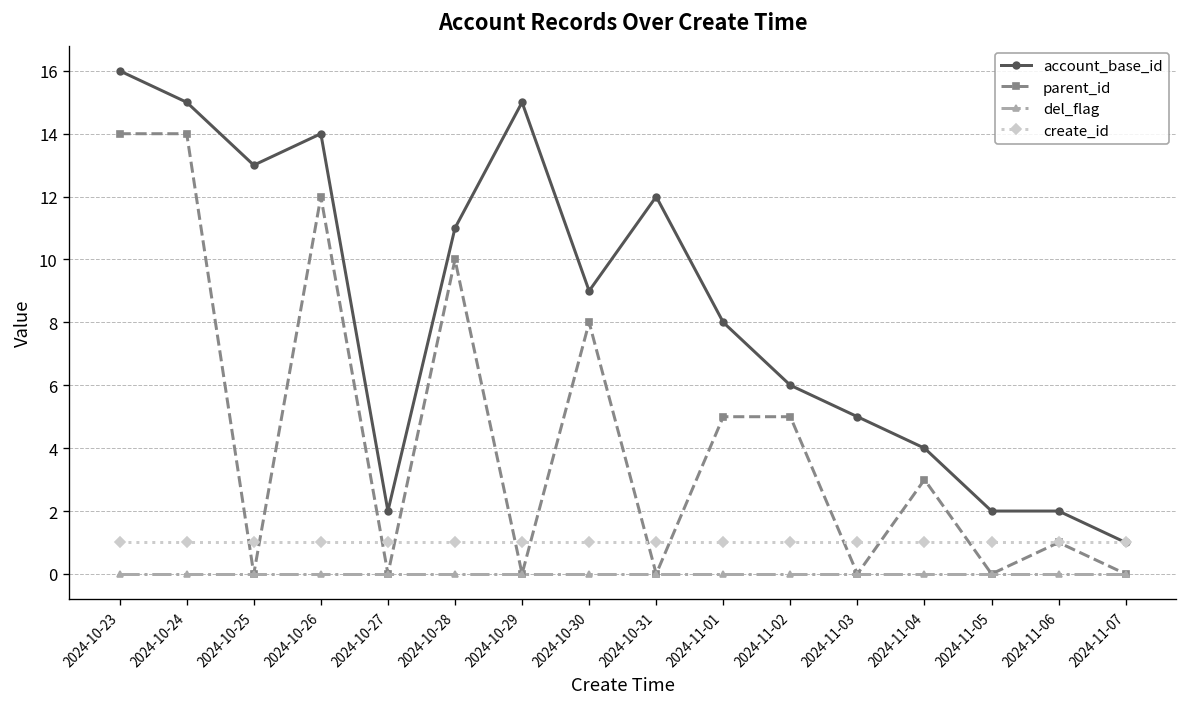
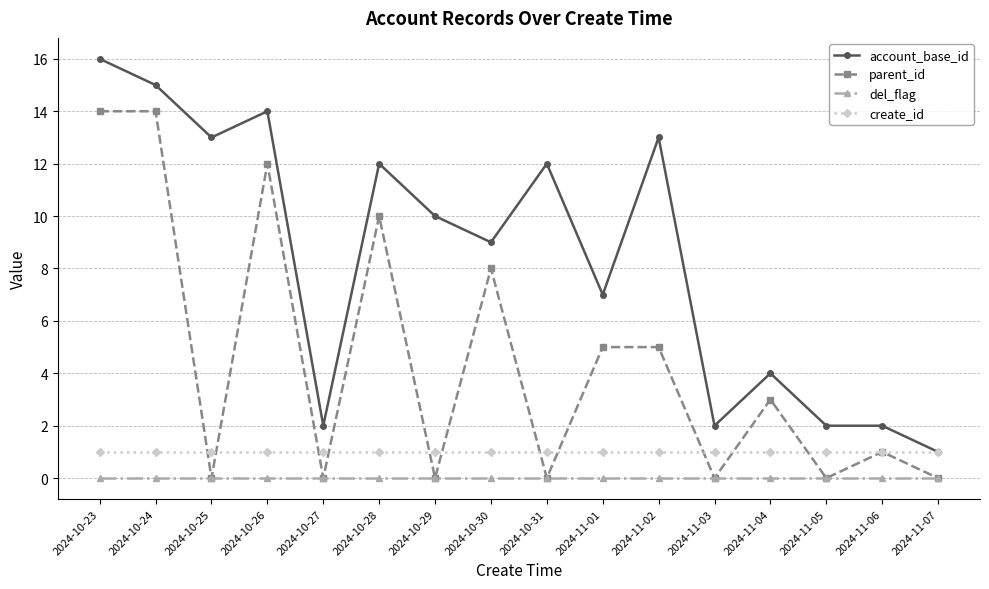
account_base_id, 2024-10-28: 11 -> 12
account_base_id, 2024-10-29: 15 -> 10
account_base_id, 2024-11-01: 8 -> 7
account_base_id, 2024-11-02: 6 -> 13
account_base_id, 2024-11-03: 5 -> 2
